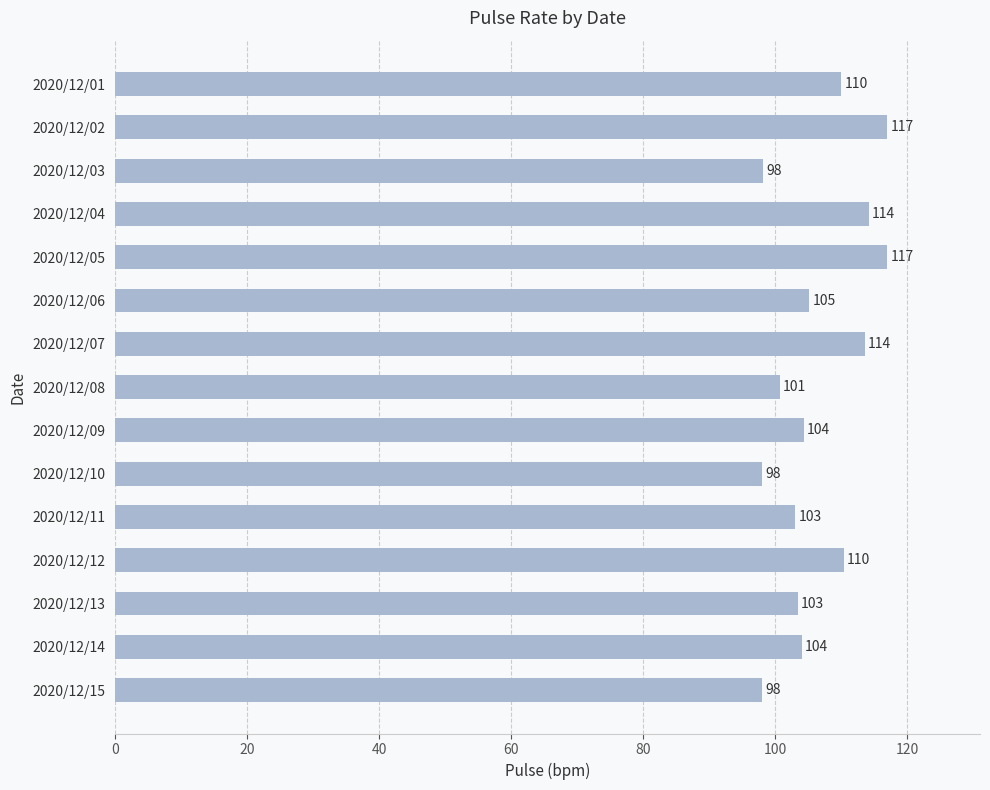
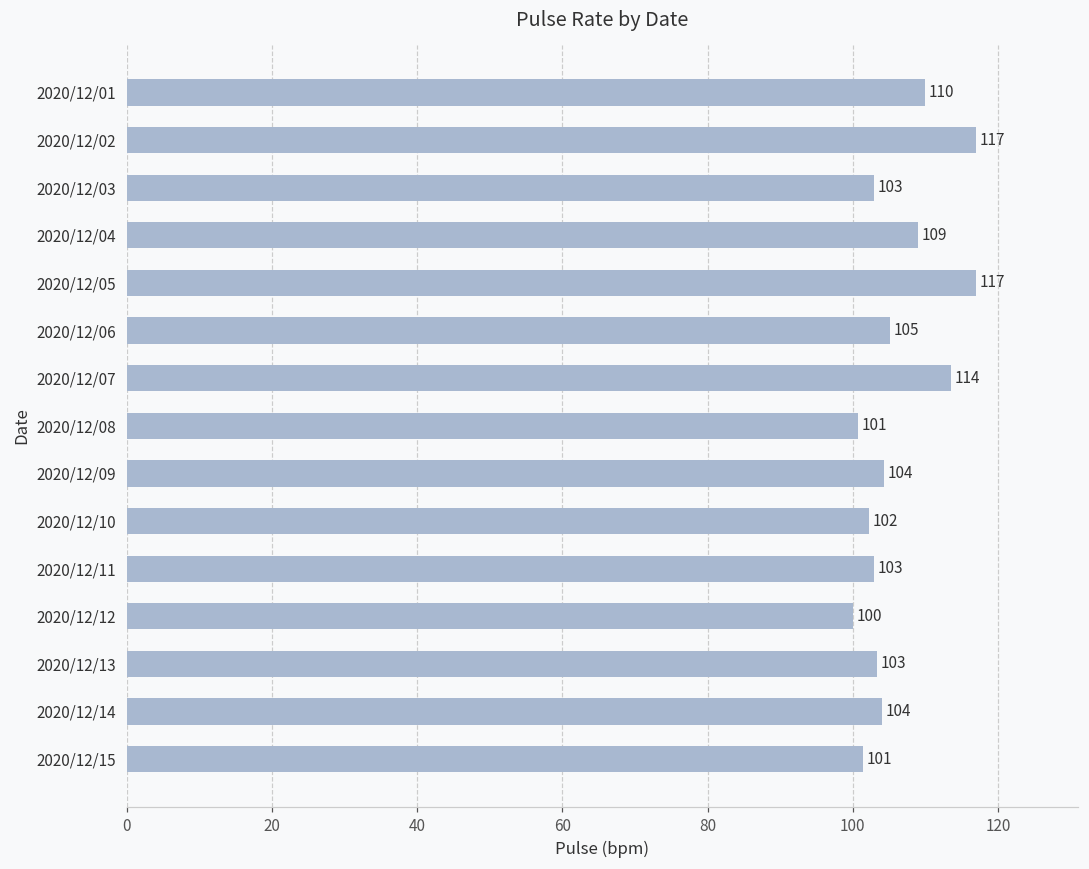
2020/12/03: 98 -> 103
2020/12/04: 114 -> 109
2020/12/10: 98 -> 102
2020/12/12: 110 -> 100
2020/12/15: 98 -> 101
